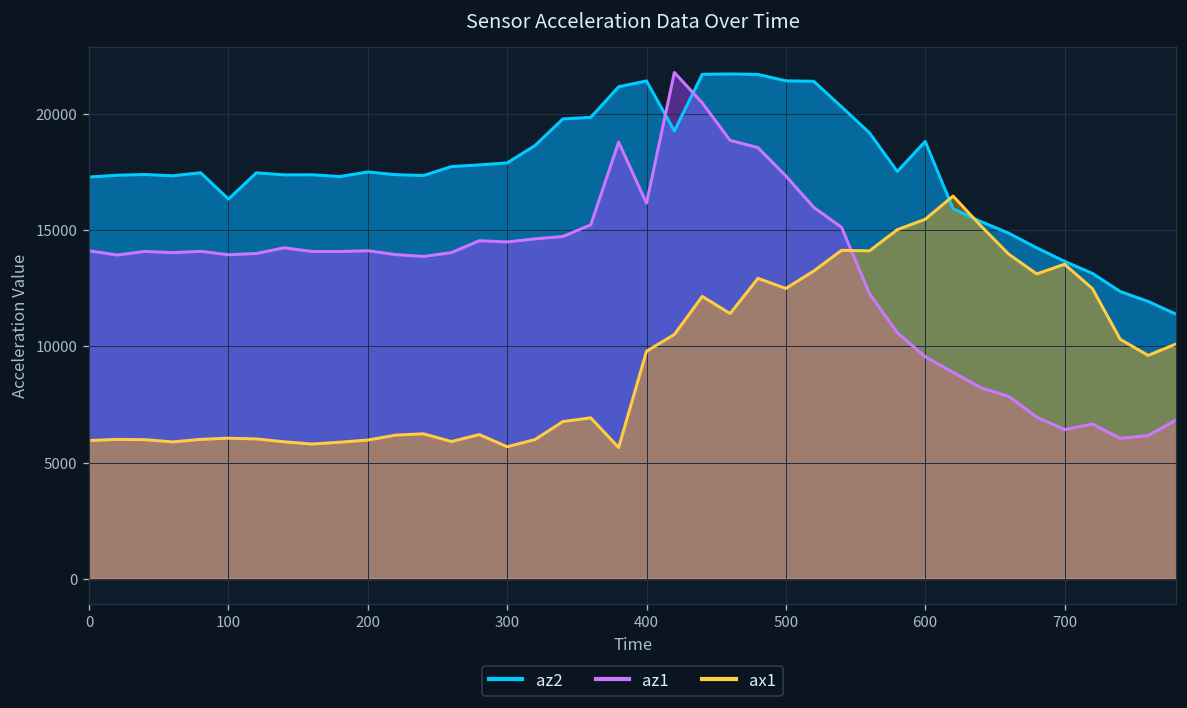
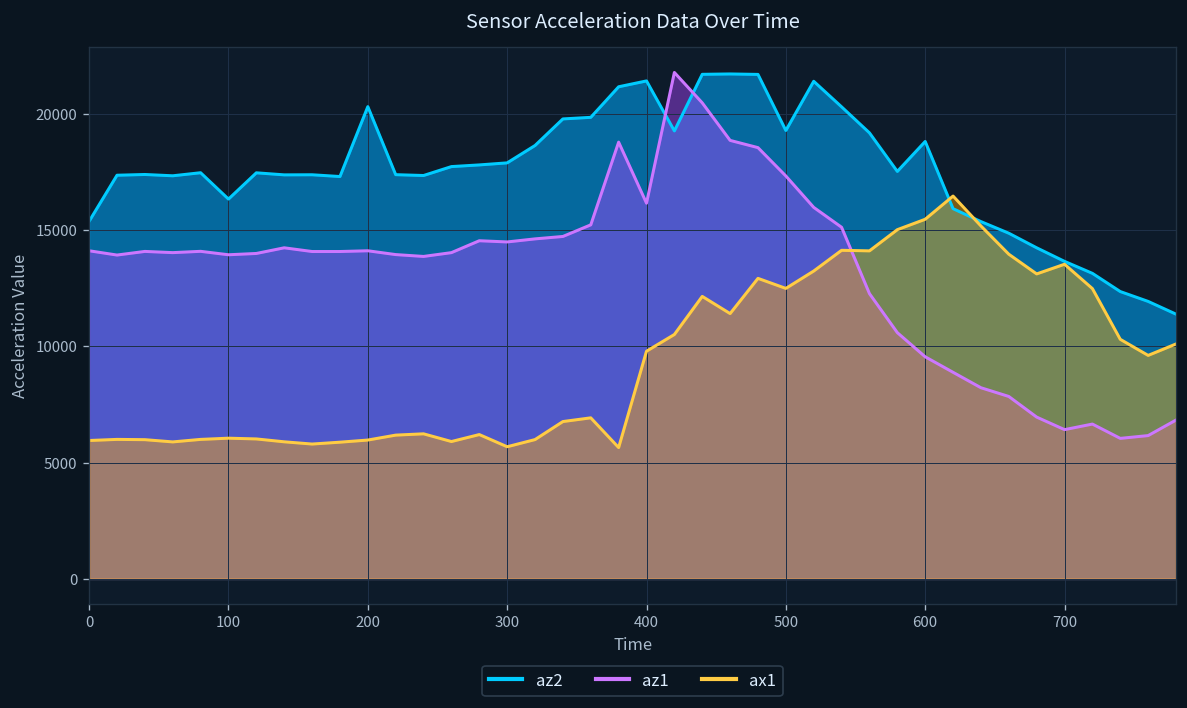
az2, 0: 17300 -> 15400
az2, 200: 17500 -> 20300
az2, 500: 21400 -> 19300
